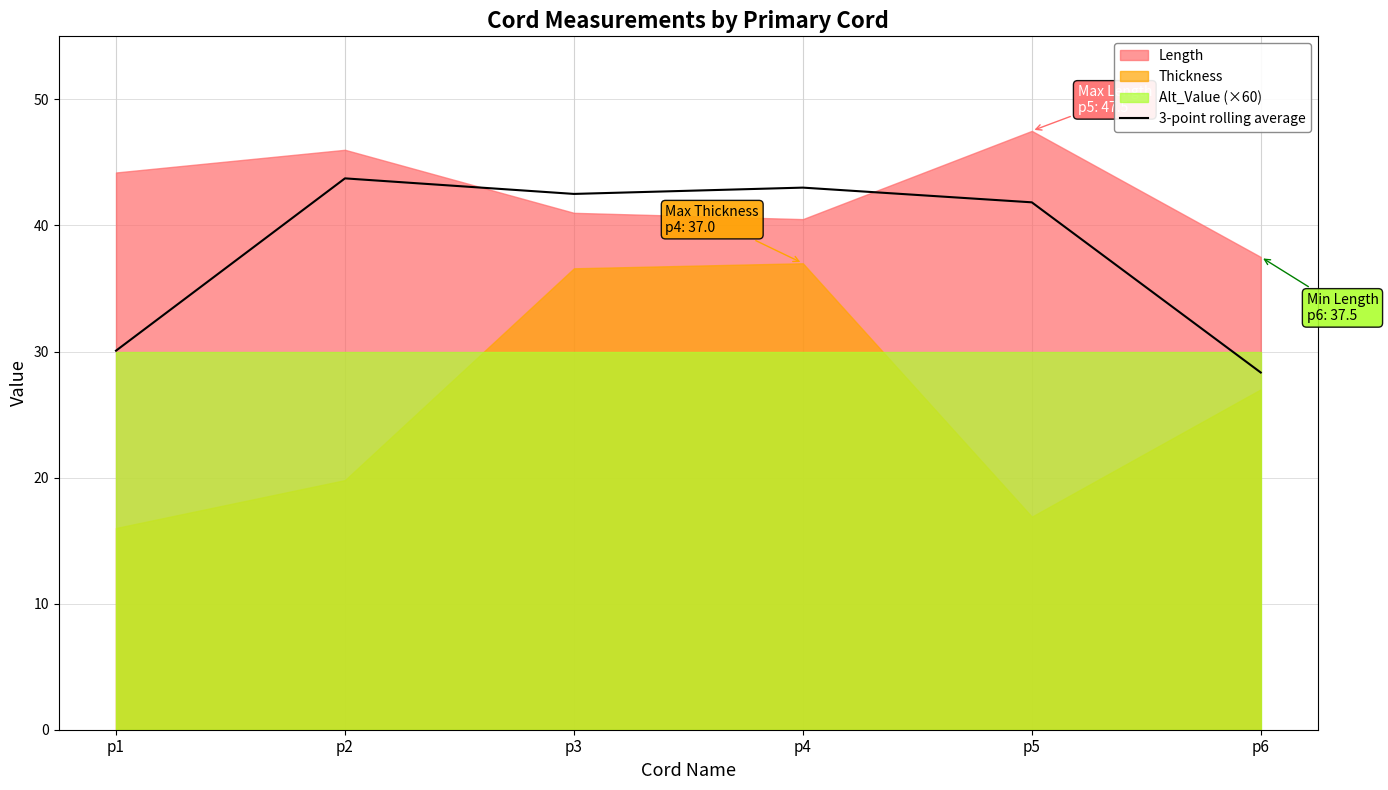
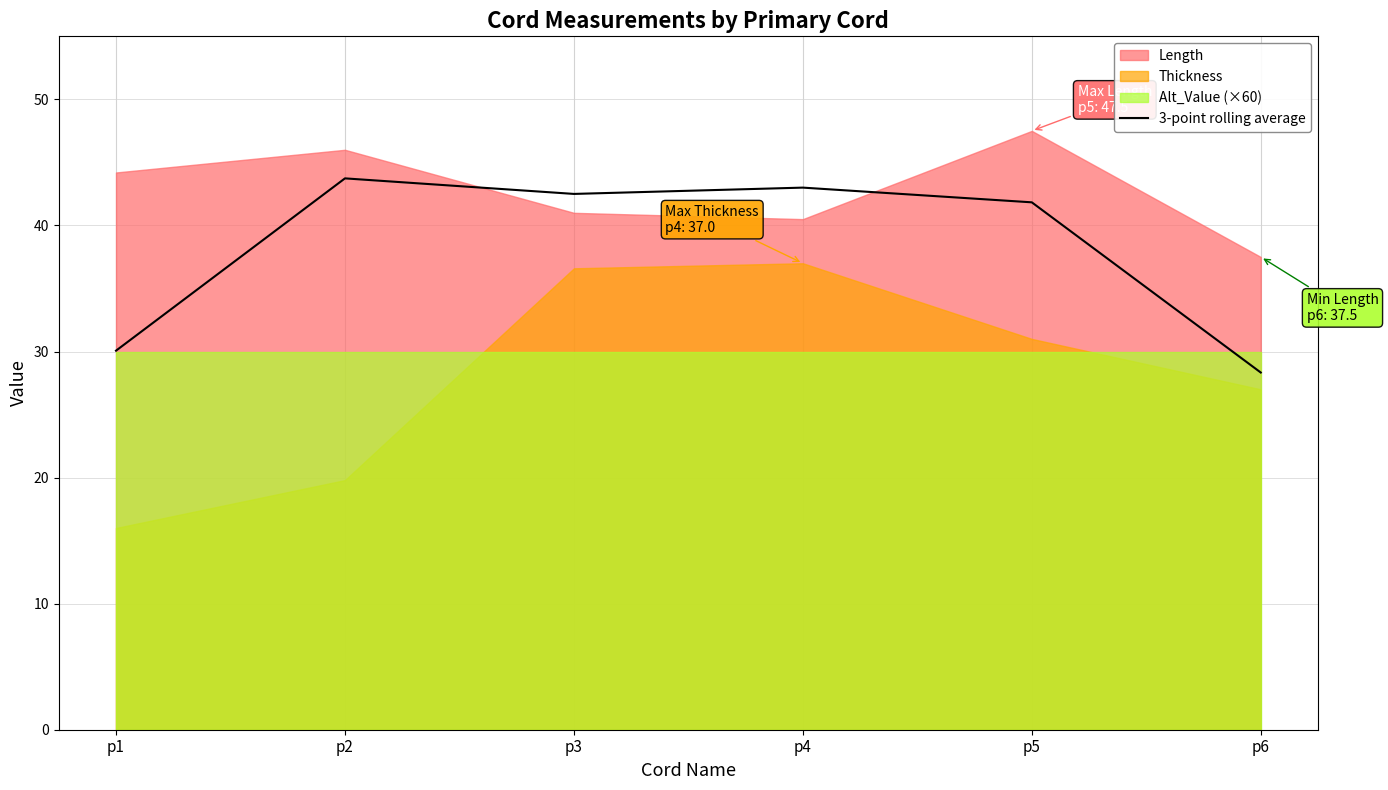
Thickness, p5: 16.9 -> 31.0
